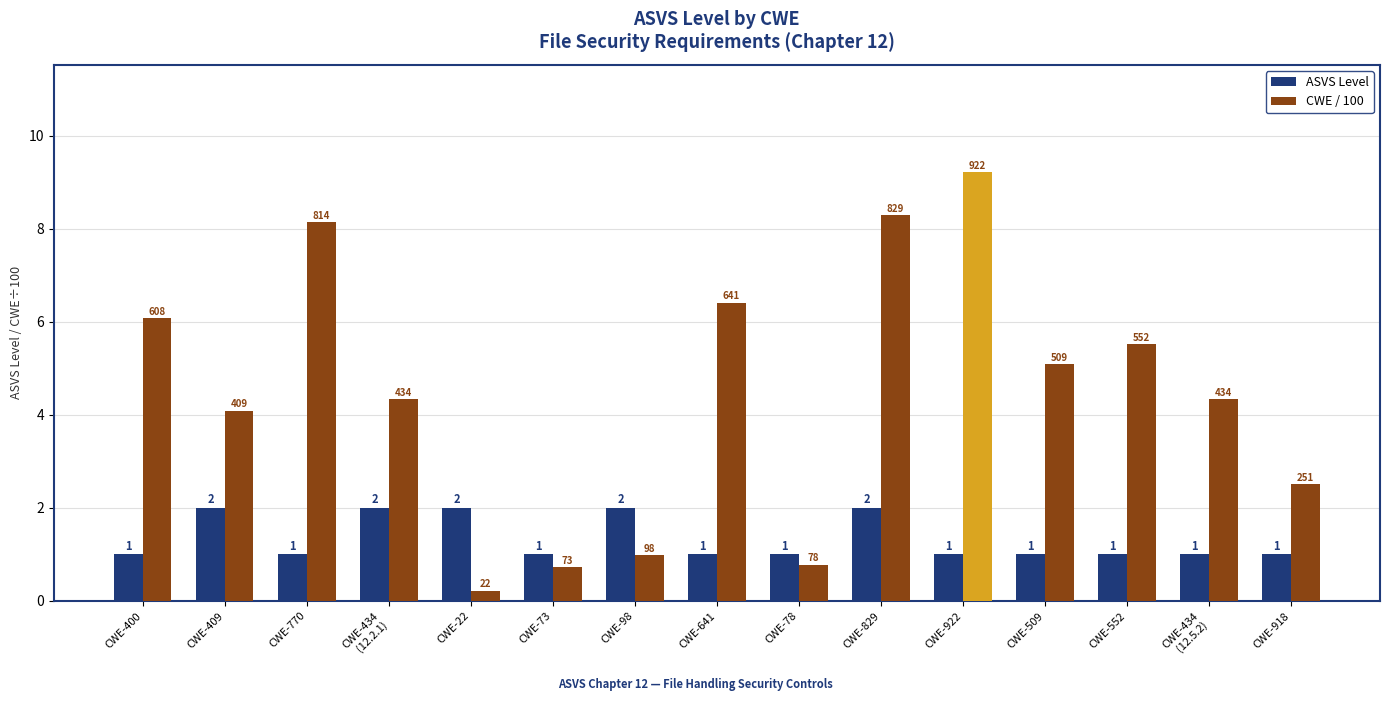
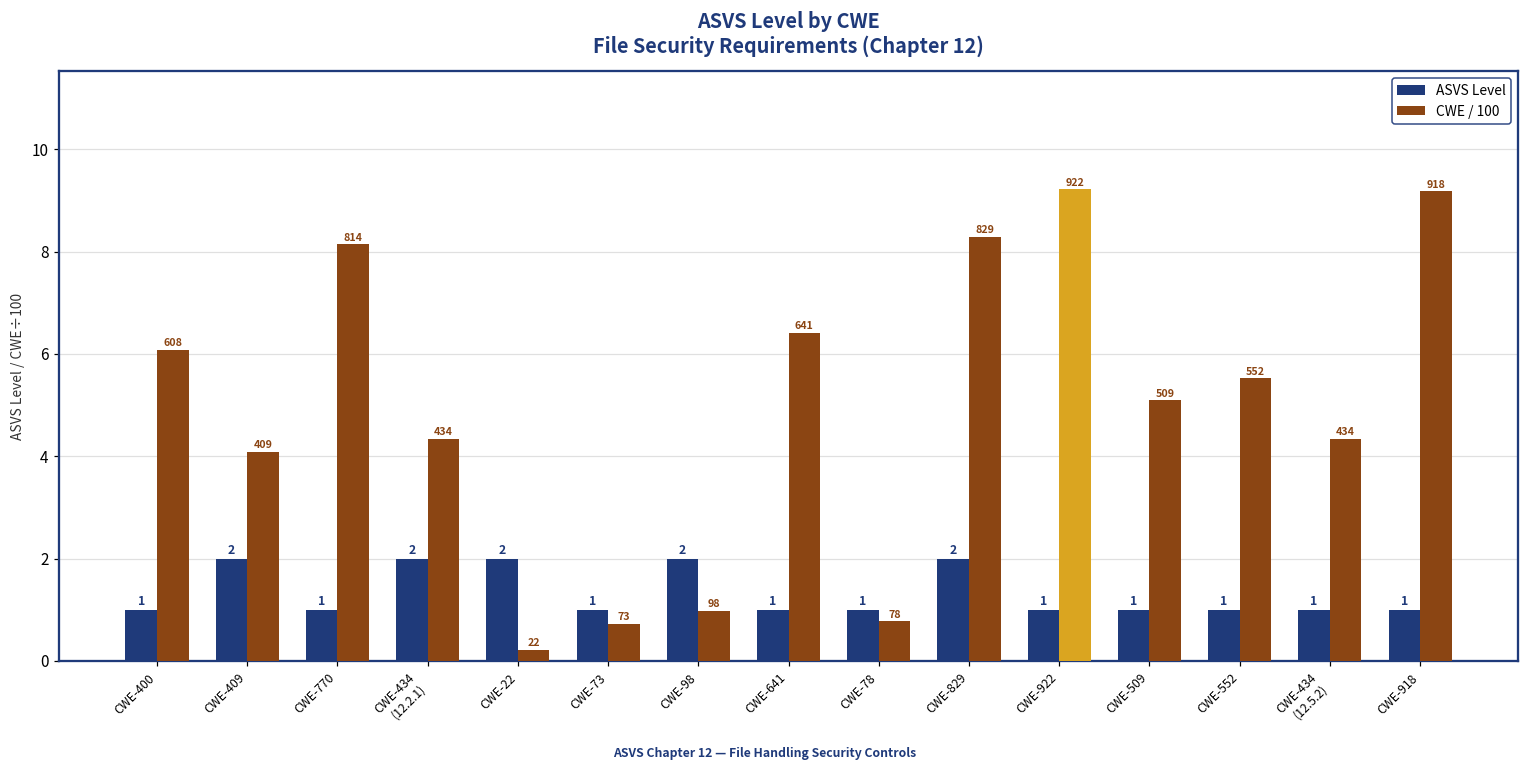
CWE / 100, CWE-918: 251 -> 918
